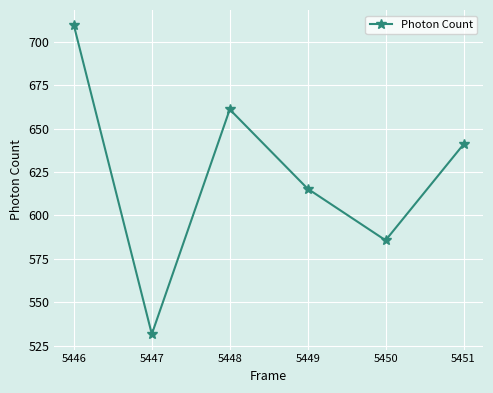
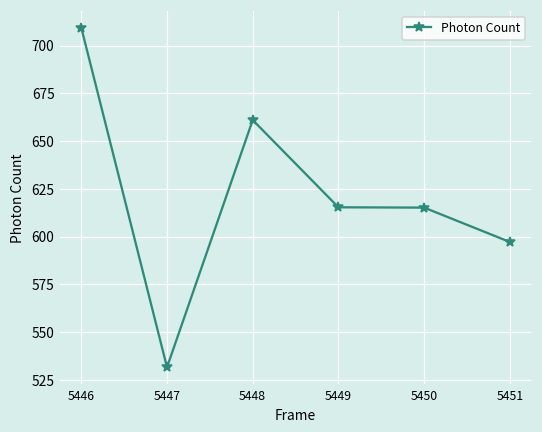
5450: 586 -> 615
5451: 641 -> 597
